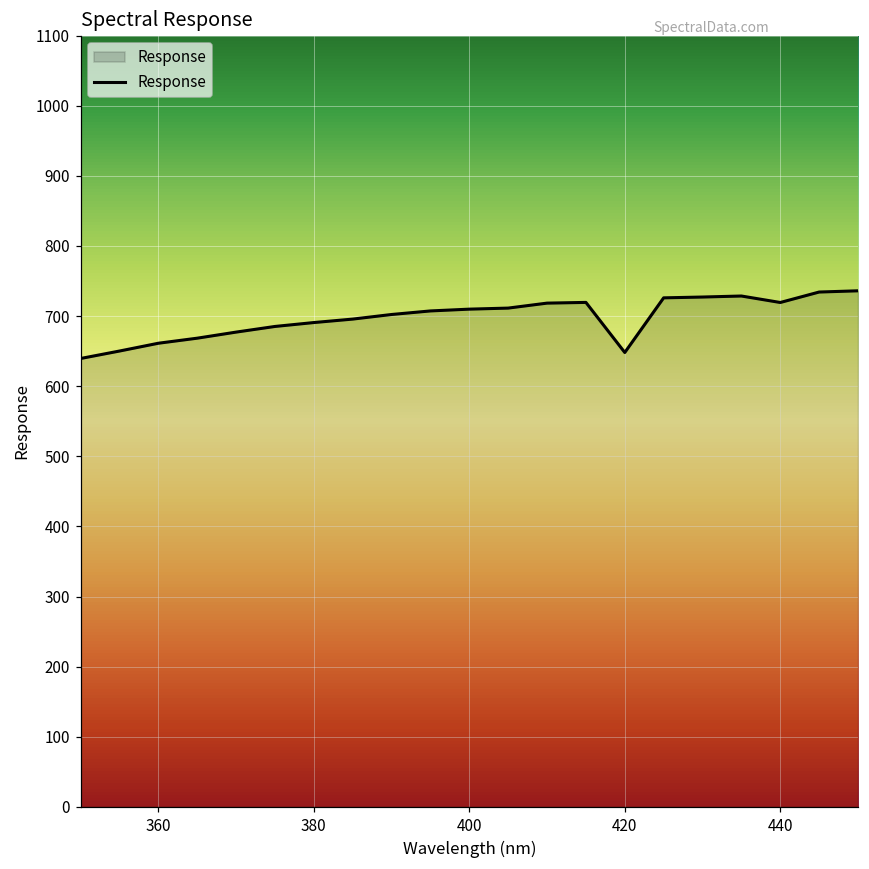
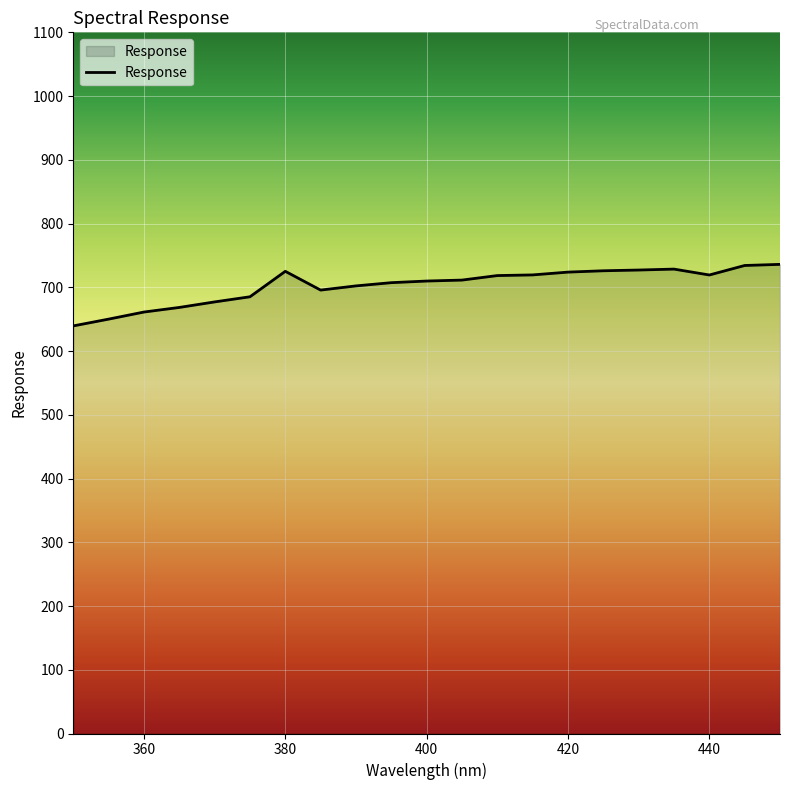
380: 690 -> 730
420: 650 -> 720
